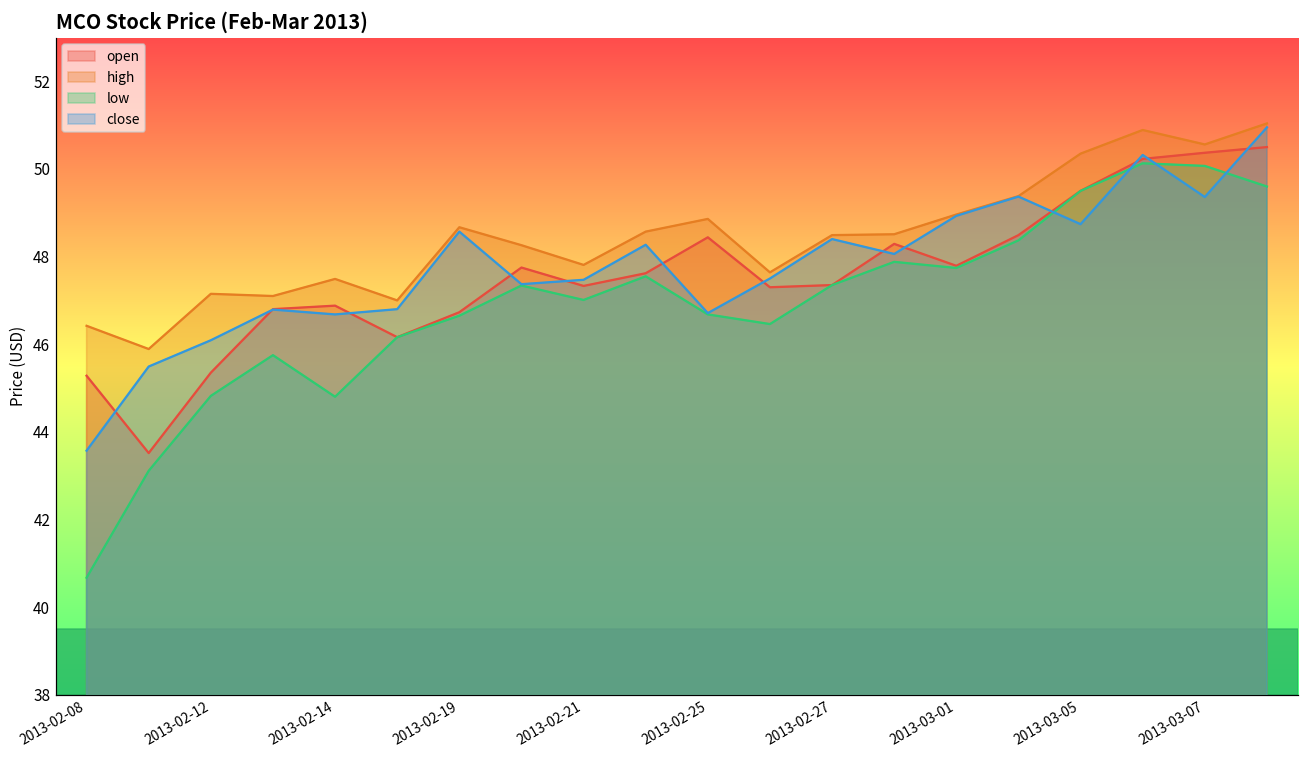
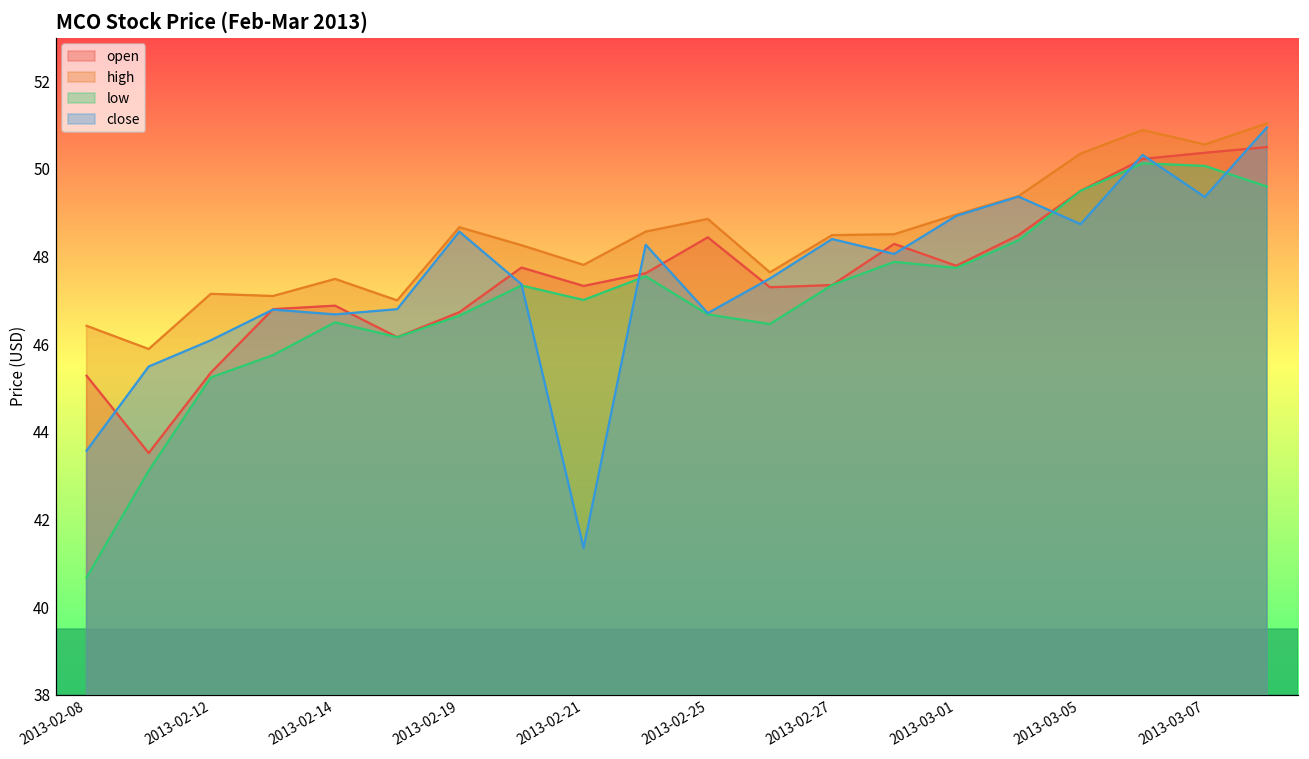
low, 2013-02-12: 44.8 -> 45.2
low, 2013-02-14: 44.8 -> 46.5
close, 2013-02-21: 47.5 -> 41.4
